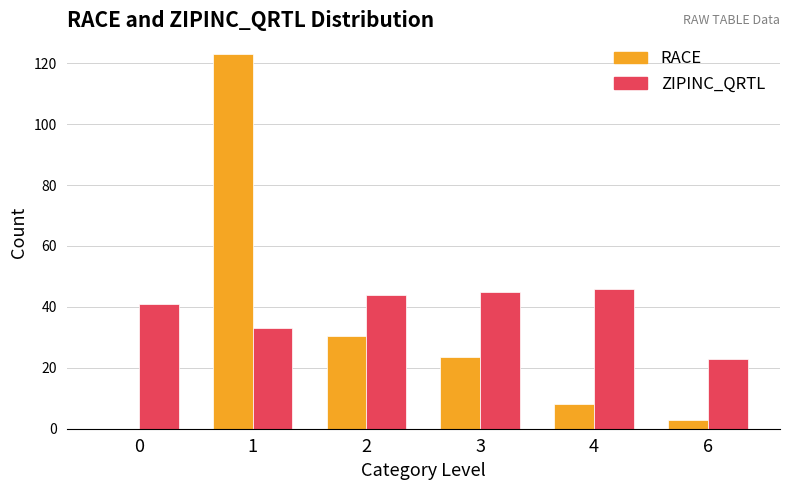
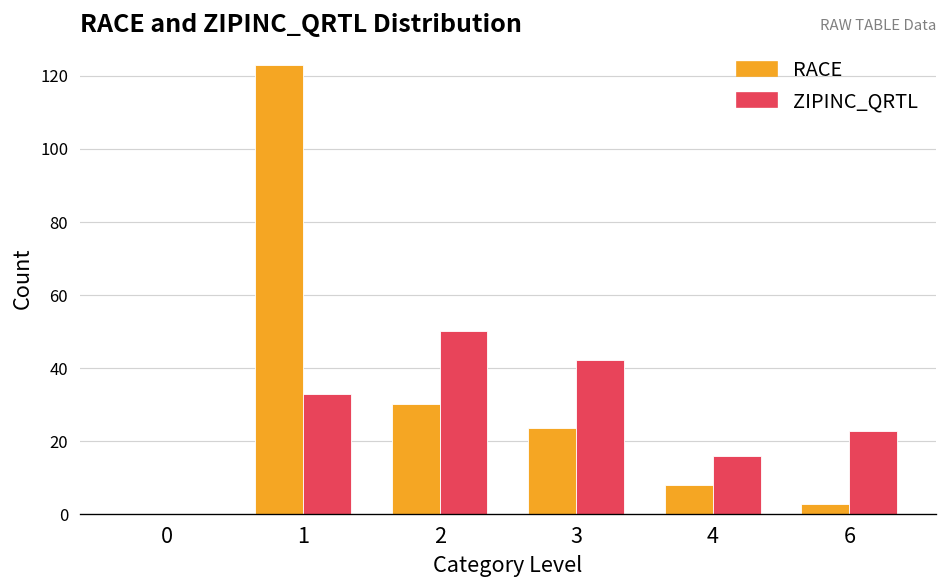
ZIPINC_QRTL, 0: 41 -> 0
ZIPINC_QRTL, 2: 44 -> 50
ZIPINC_QRTL, 3: 45 -> 42
ZIPINC_QRTL, 4: 46 -> 16
